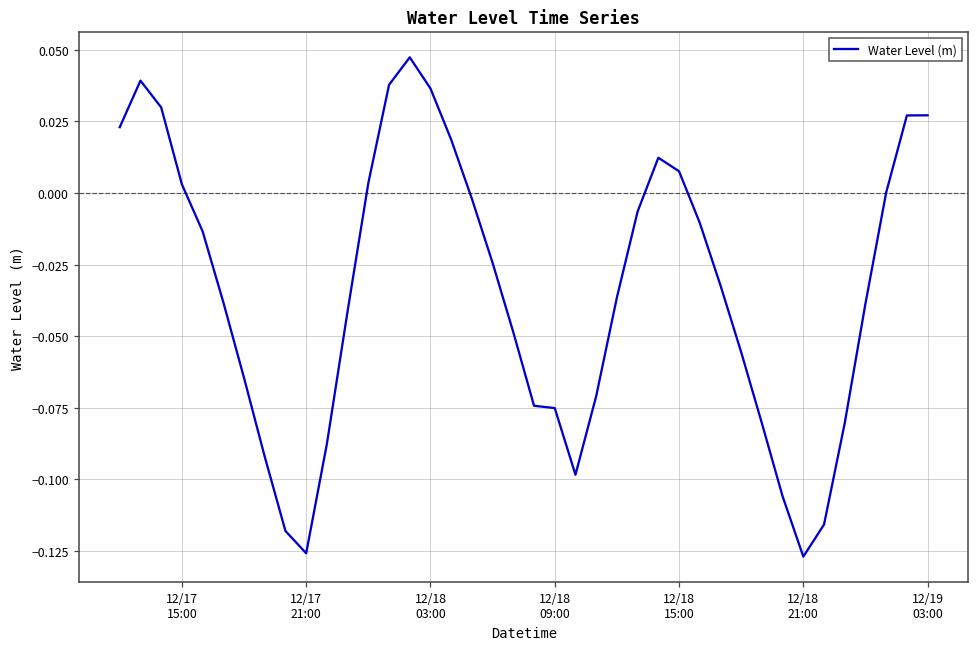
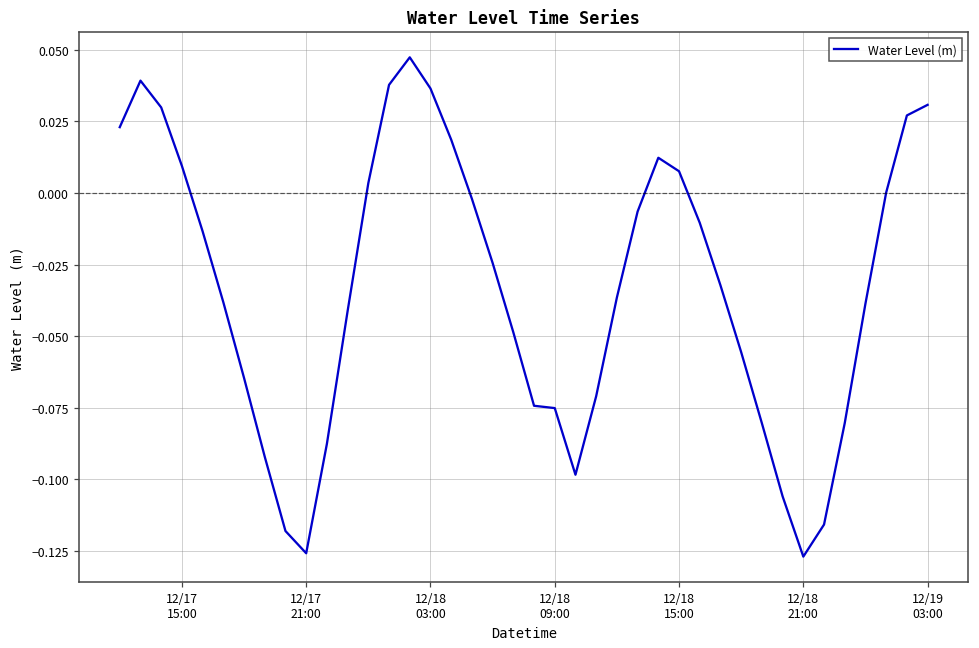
12/17 15:00: 0.003 -> 0.009
12/19 03:00: 0.027 -> 0.031
